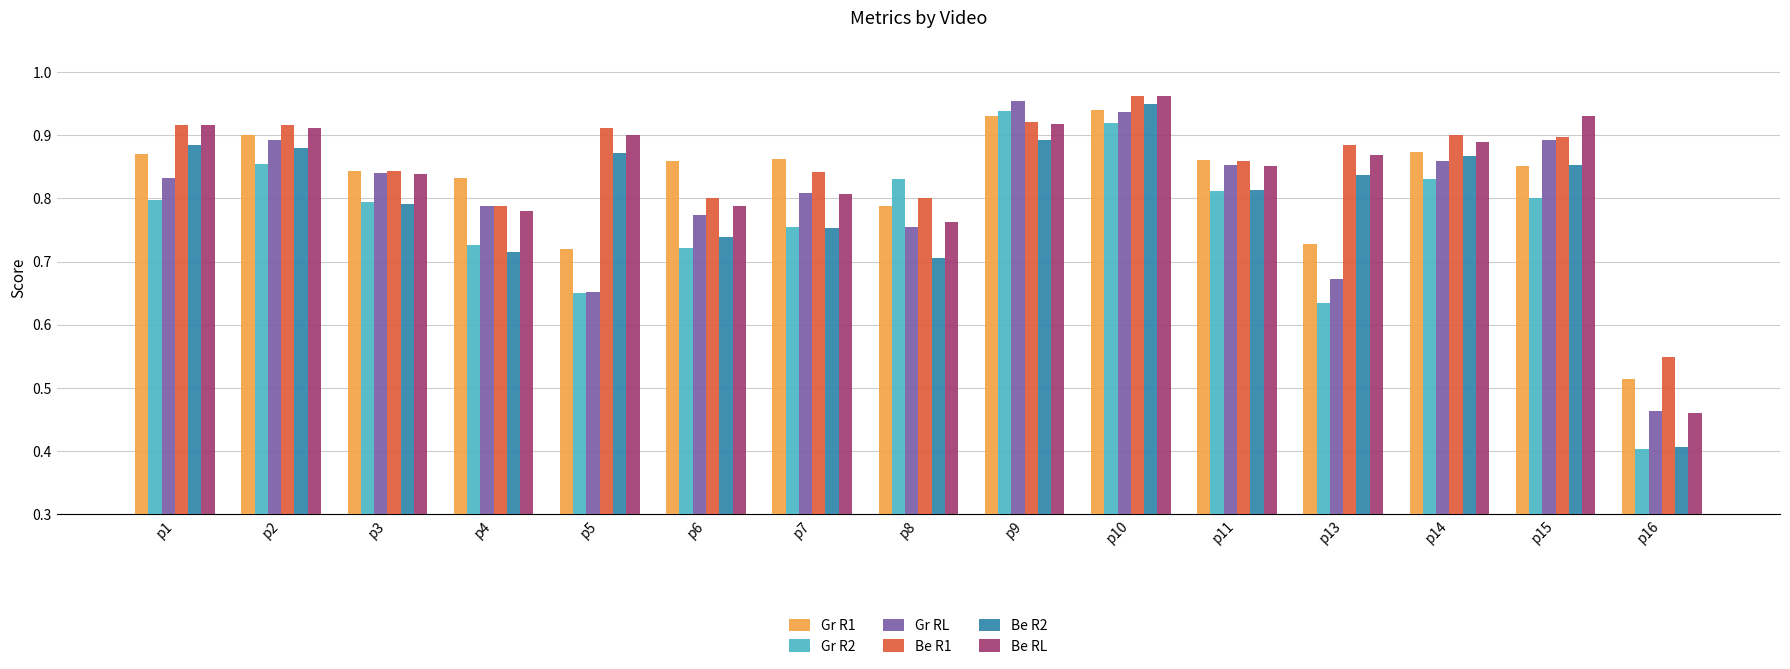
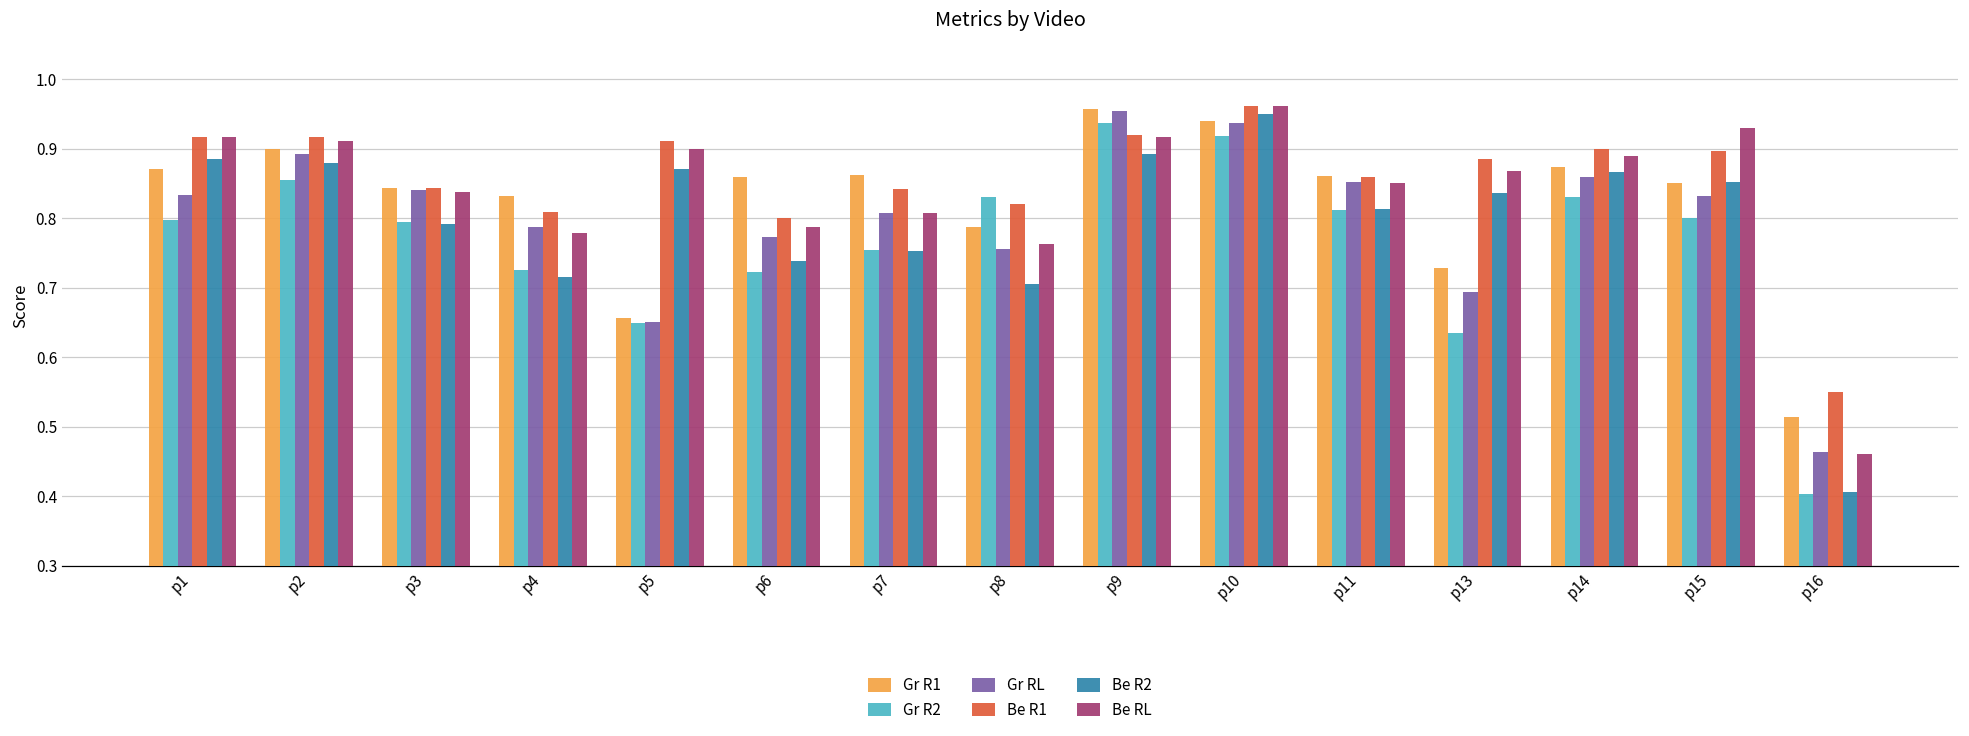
Be R1, p4: 0.79 -> 0.81
Gr R1, p5: 0.72 -> 0.66
Be R1, p8: 0.80 -> 0.82
Gr R1, p9: 0.93 -> 0.96
Gr RL, p13: 0.67 -> 0.69
Gr RL, p15: 0.89 -> 0.83
